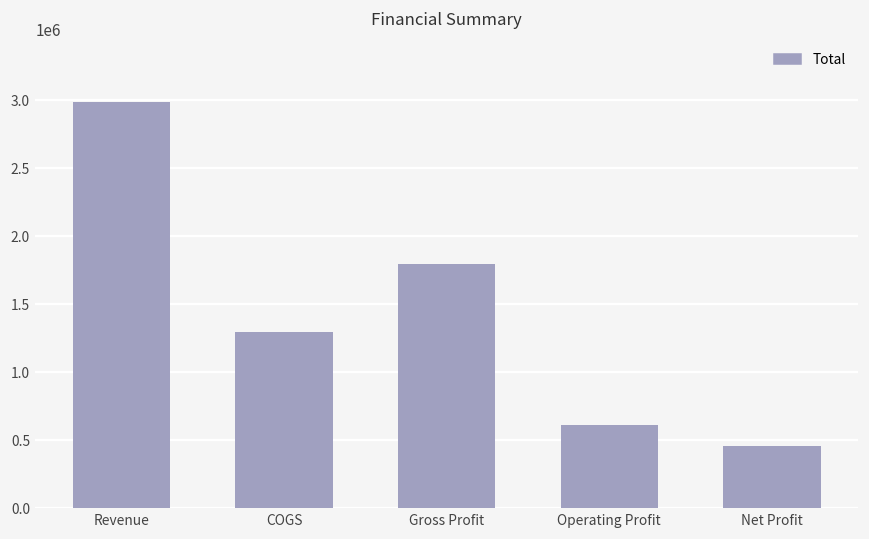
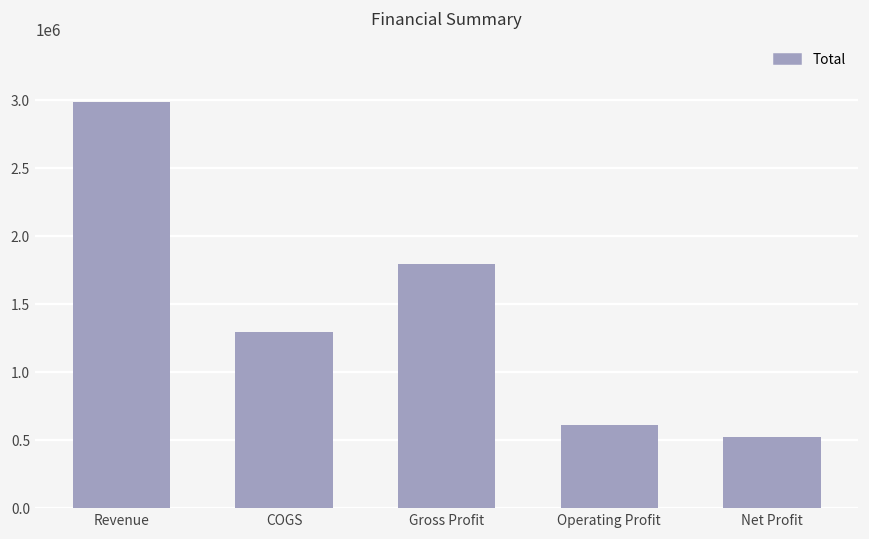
Net Profit: 460000 -> 530000
